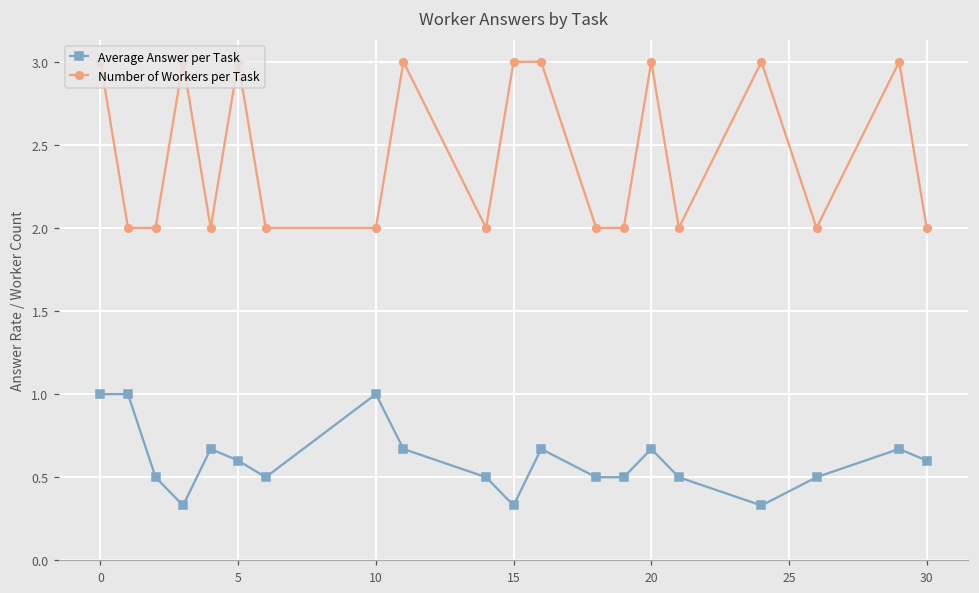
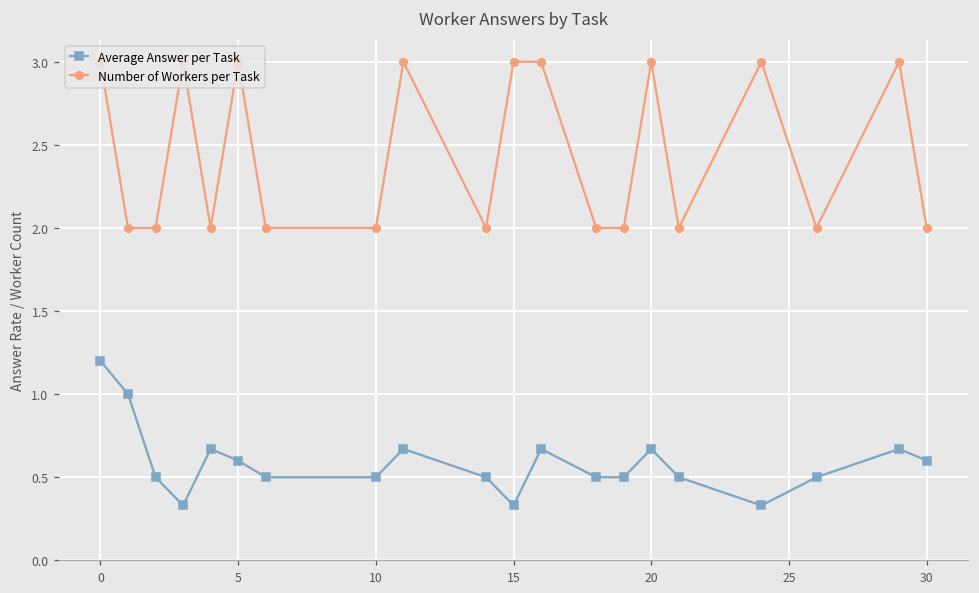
Average Answer per Task, 0: 1.0 -> 1.2
Average Answer per Task, 10: 1.0 -> 0.5
